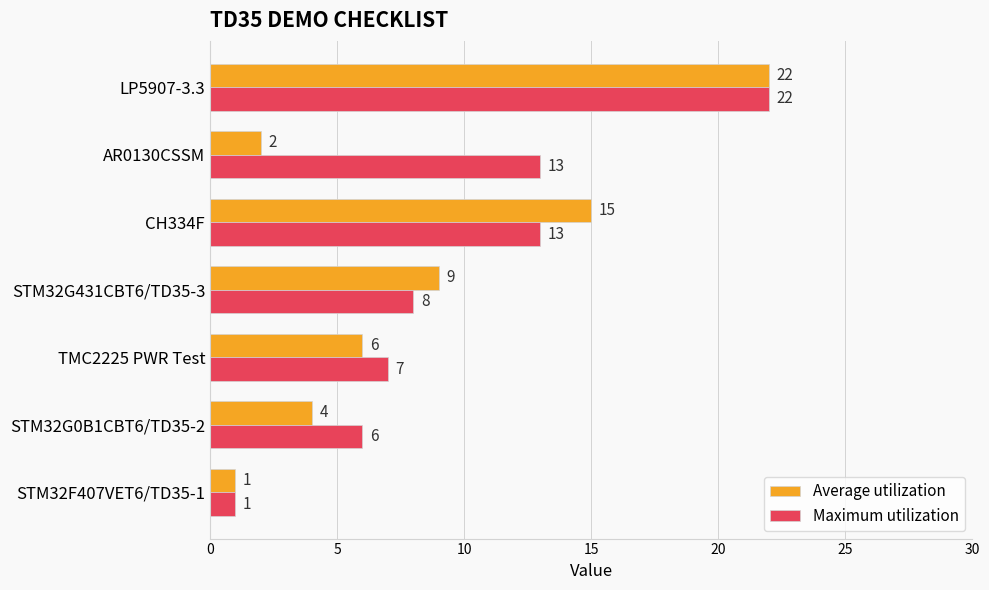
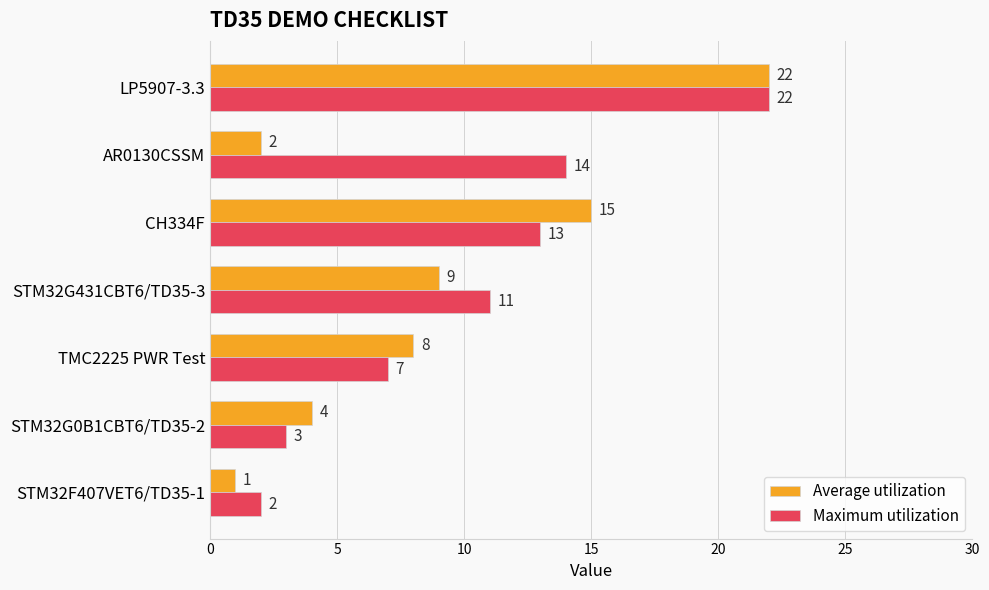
Maximum utilization, AR0130CSSM: 13 -> 14
Maximum utilization, STM32G431CBT6/TD35-3: 8 -> 11
Average utilization, TMC2225 PWR Test: 6 -> 8
Maximum utilization, STM32G0B1CBT6/TD35-2: 6 -> 3
Maximum utilization, STM32F407VET6/TD35-1: 1 -> 2
